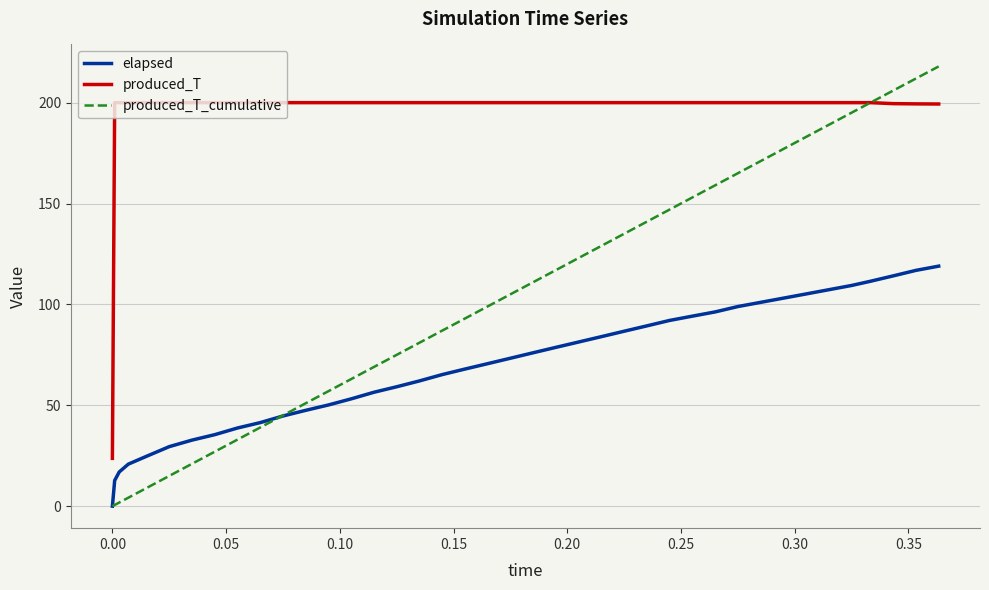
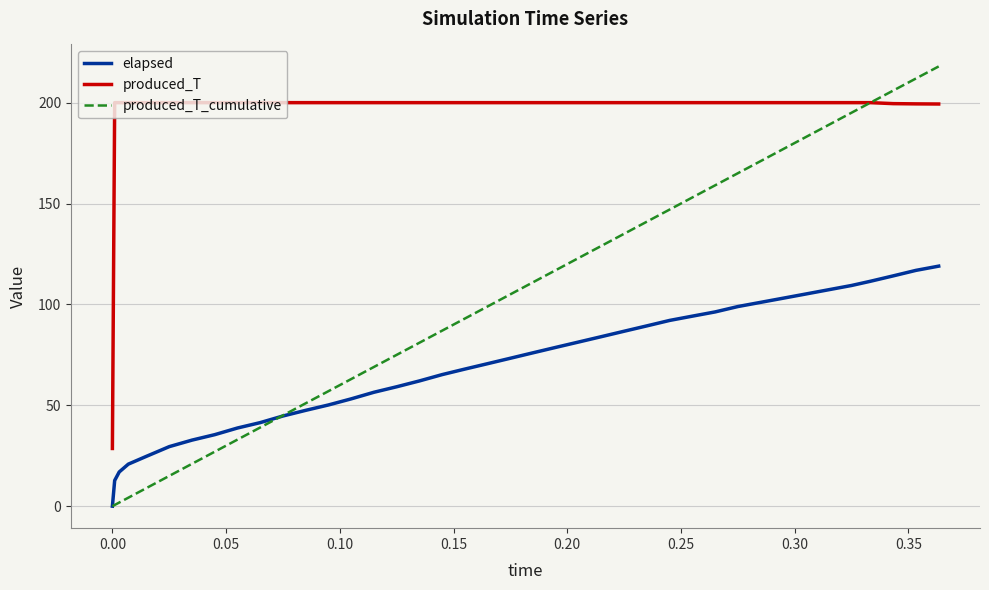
produced_T, 0.00: 24 -> 29
